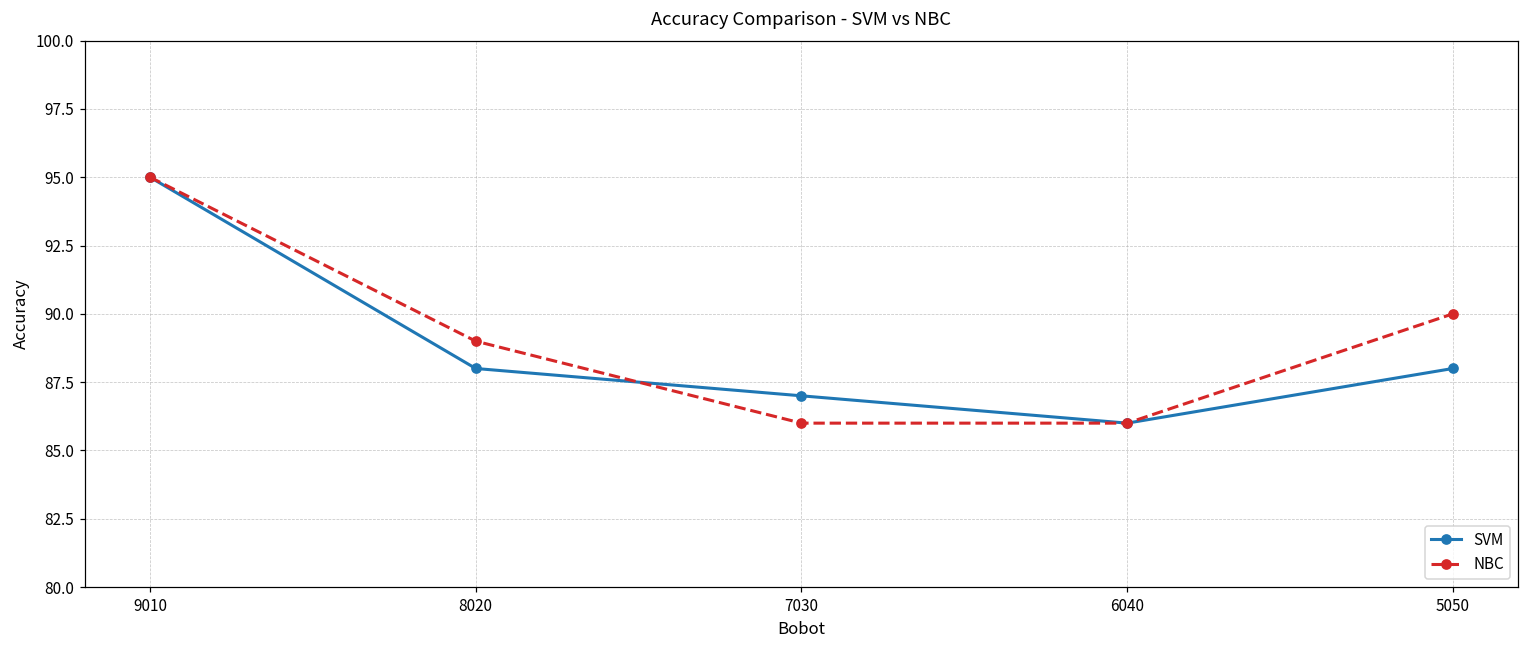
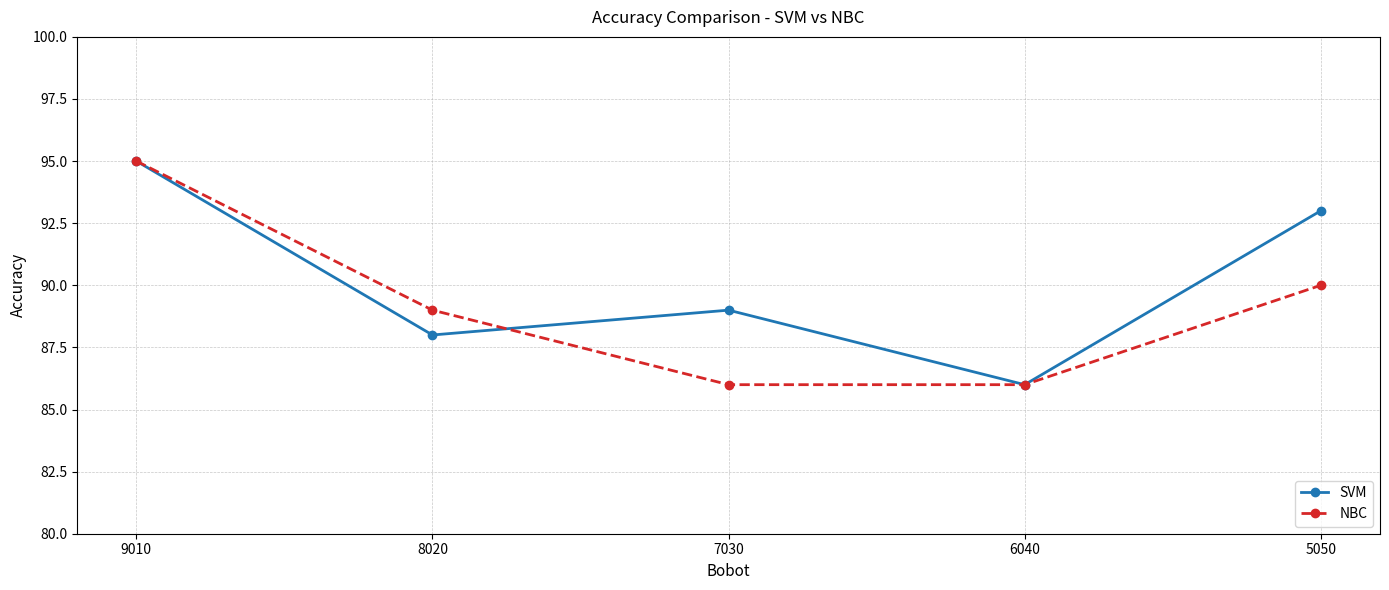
SVM, 7030: 87 -> 89
SVM, 5050: 88 -> 93
